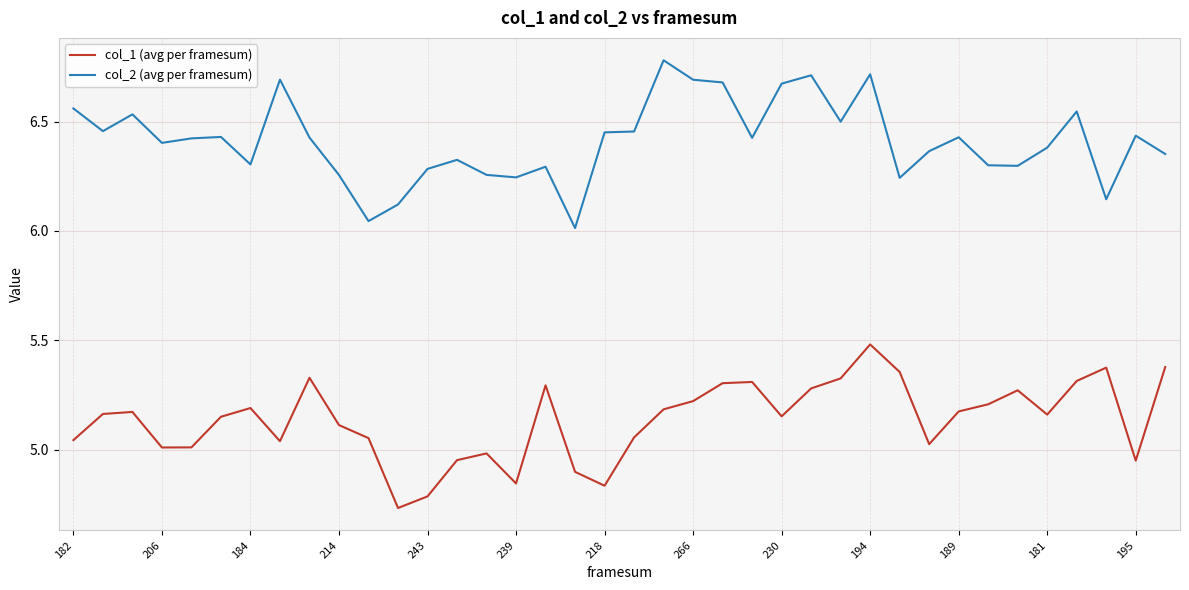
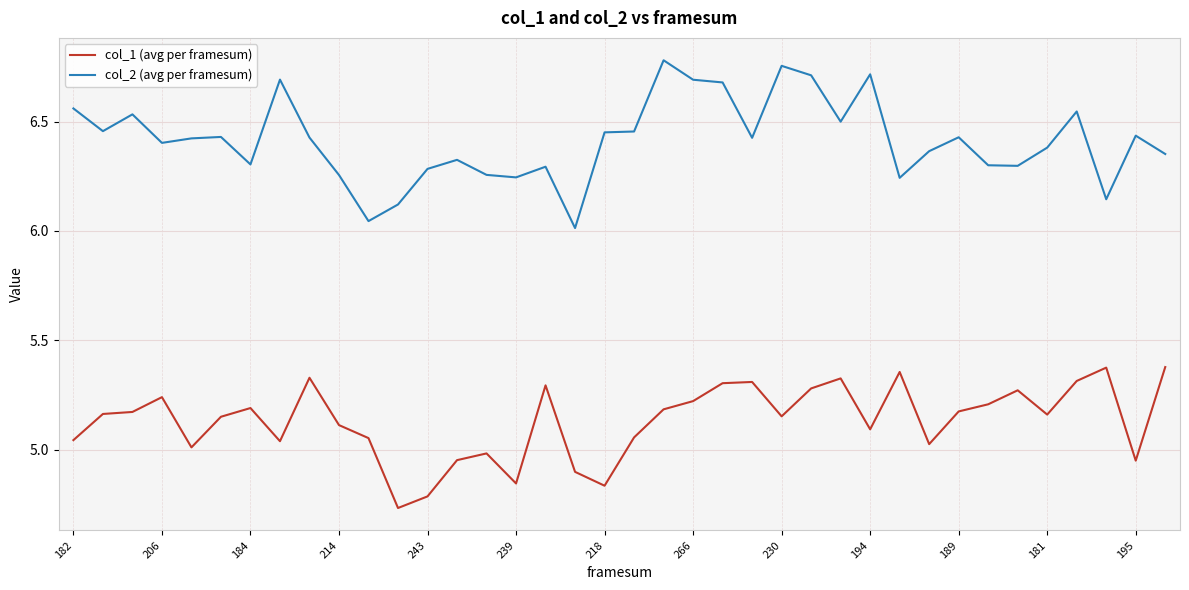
col_1 (avg per framesum), 206: 5.01 -> 5.24
col_2 (avg per framesum), 230: 6.67 -> 6.76
col_1 (avg per framesum), 194: 5.48 -> 5.09
